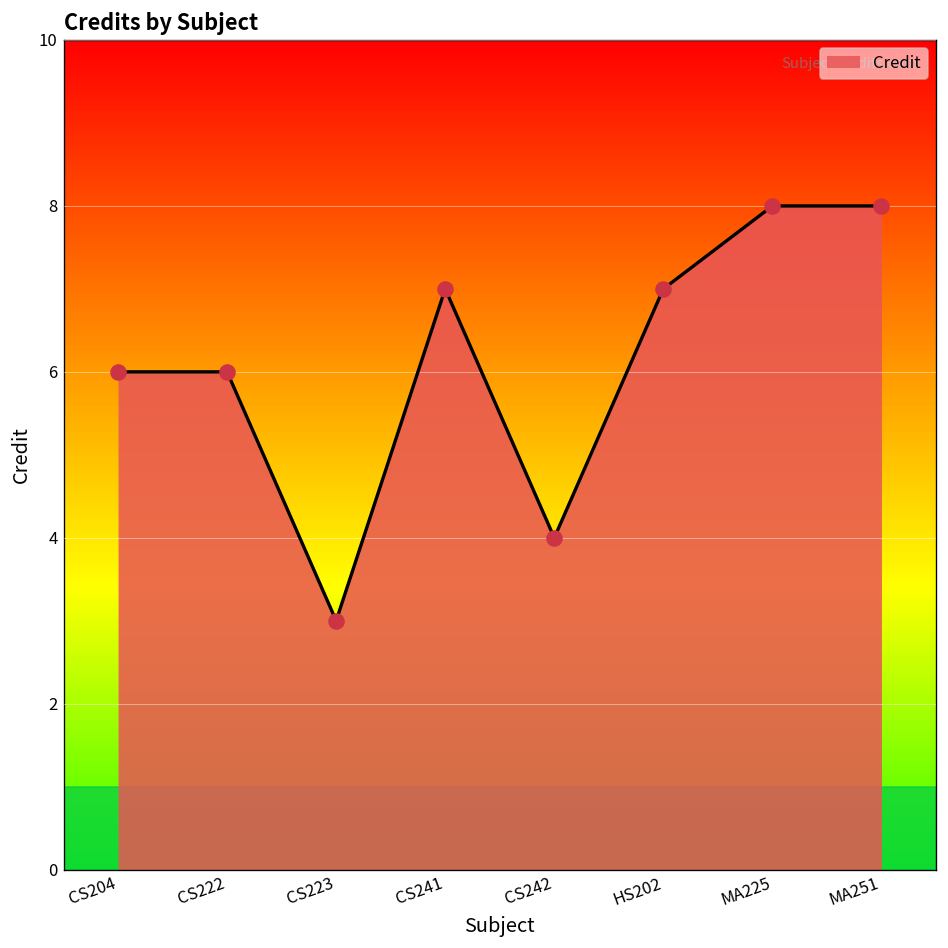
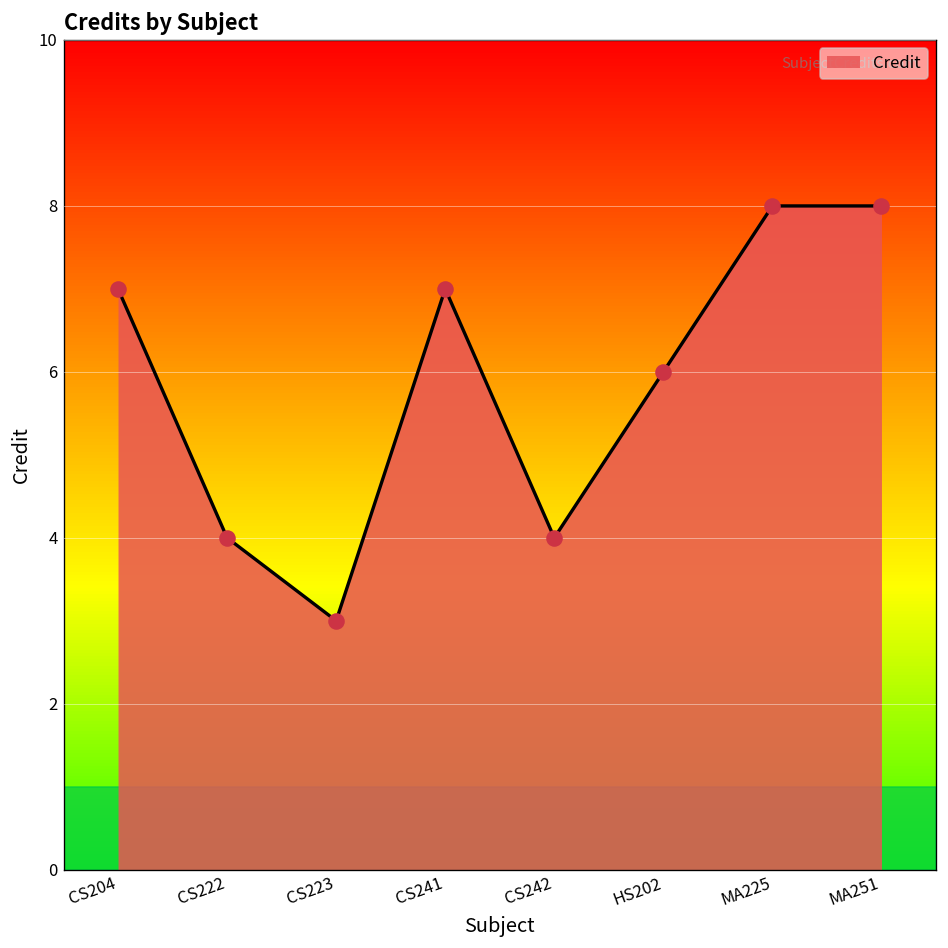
CS204: 6 -> 7
CS222: 6 -> 4
HS202: 7 -> 6
